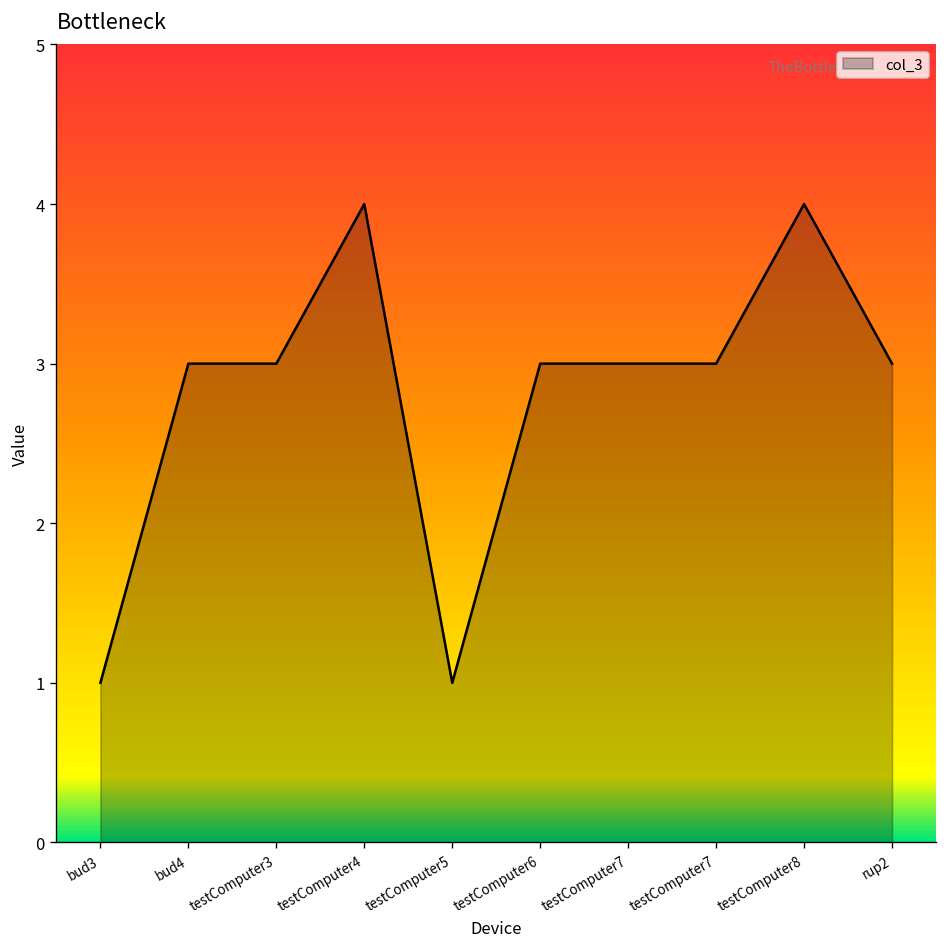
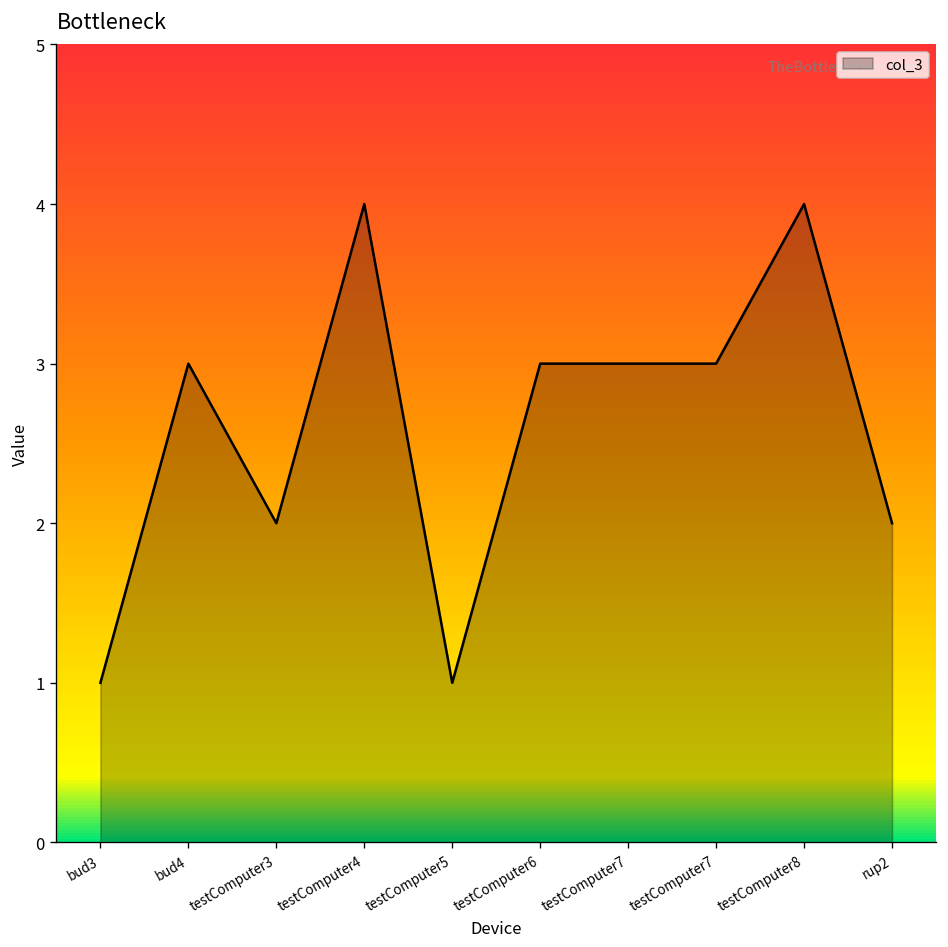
testComputer3: 3 -> 2
rup2: 3 -> 2
